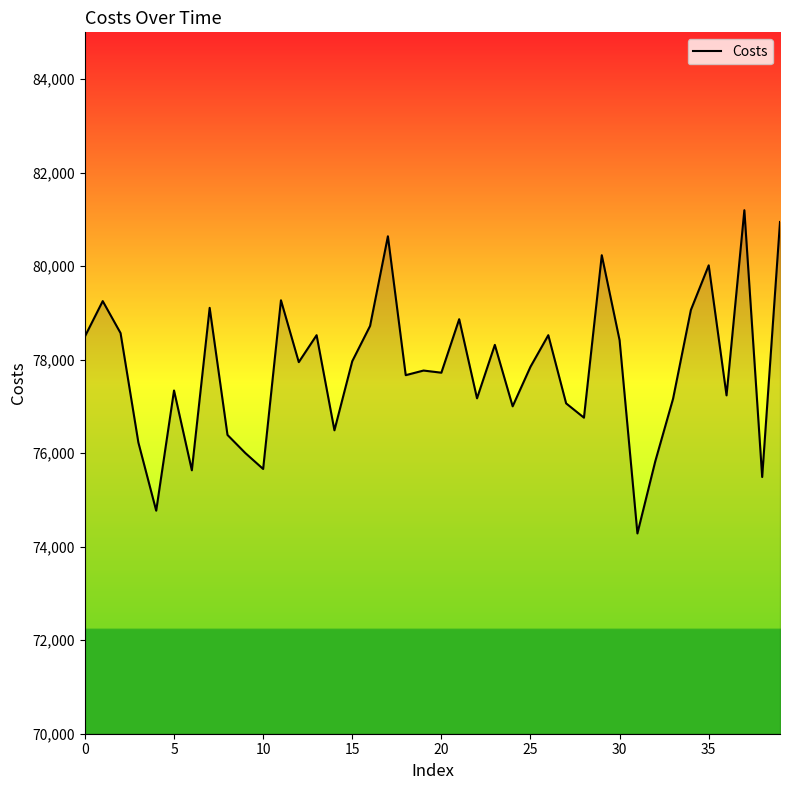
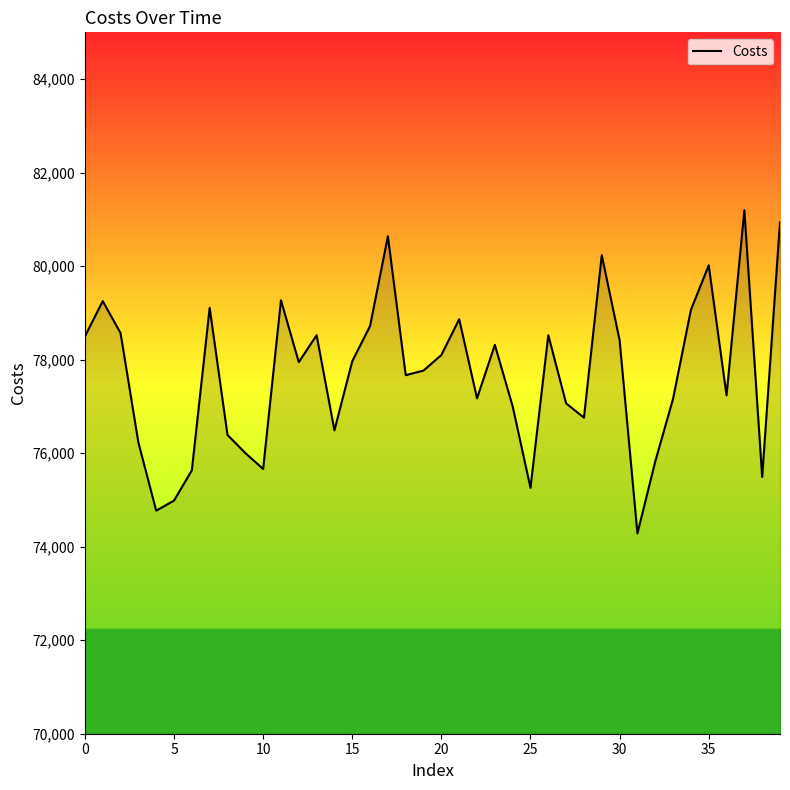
5: 77,300 -> 75,000
20: 77,700 -> 78,100
25: 77,800 -> 75,300
